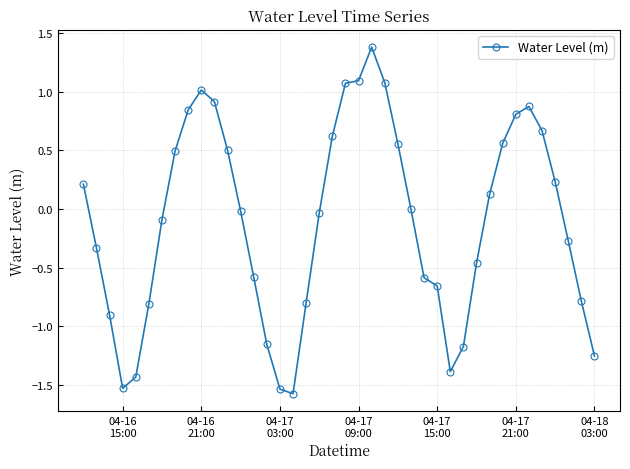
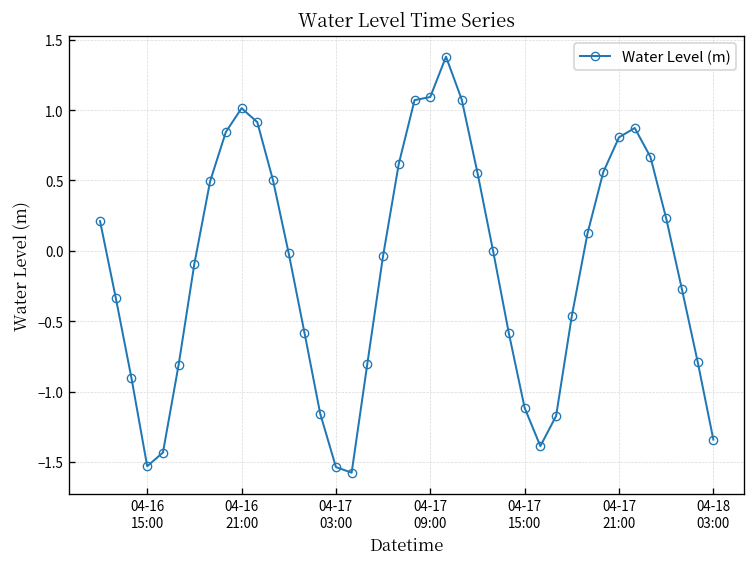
04-17 15:00: -0.66 -> -1.12
04-18 03:00: -1.25 -> -1.34
